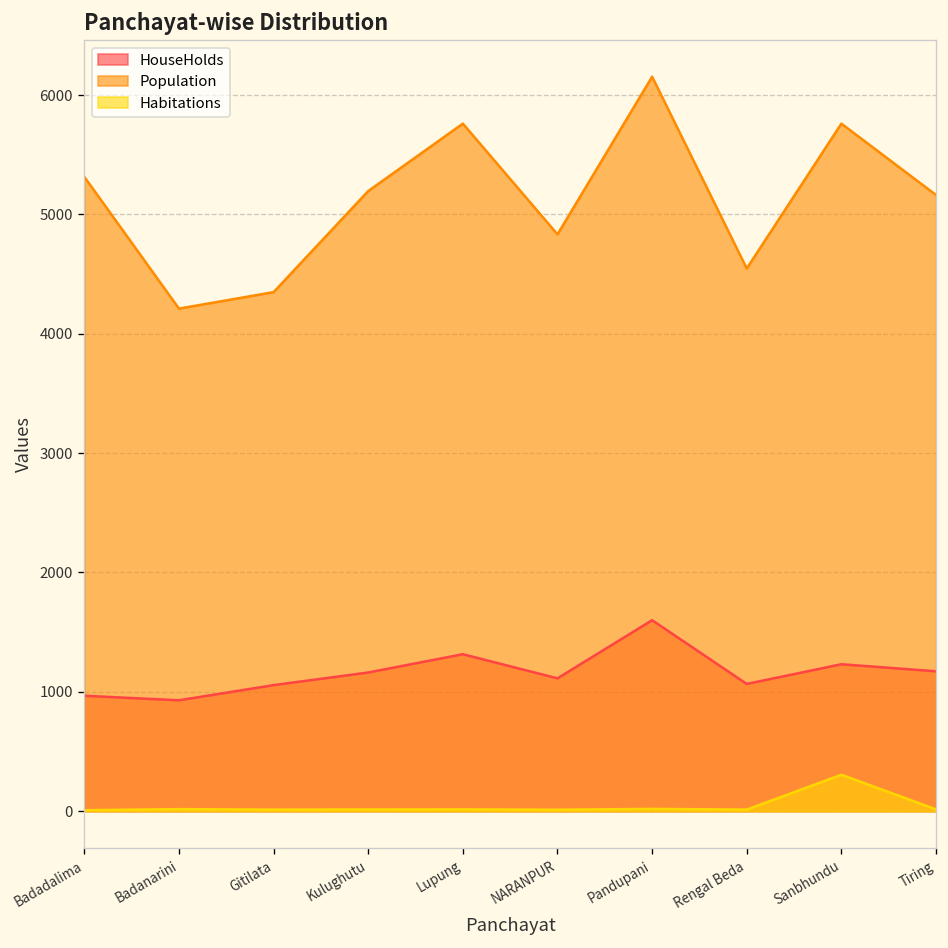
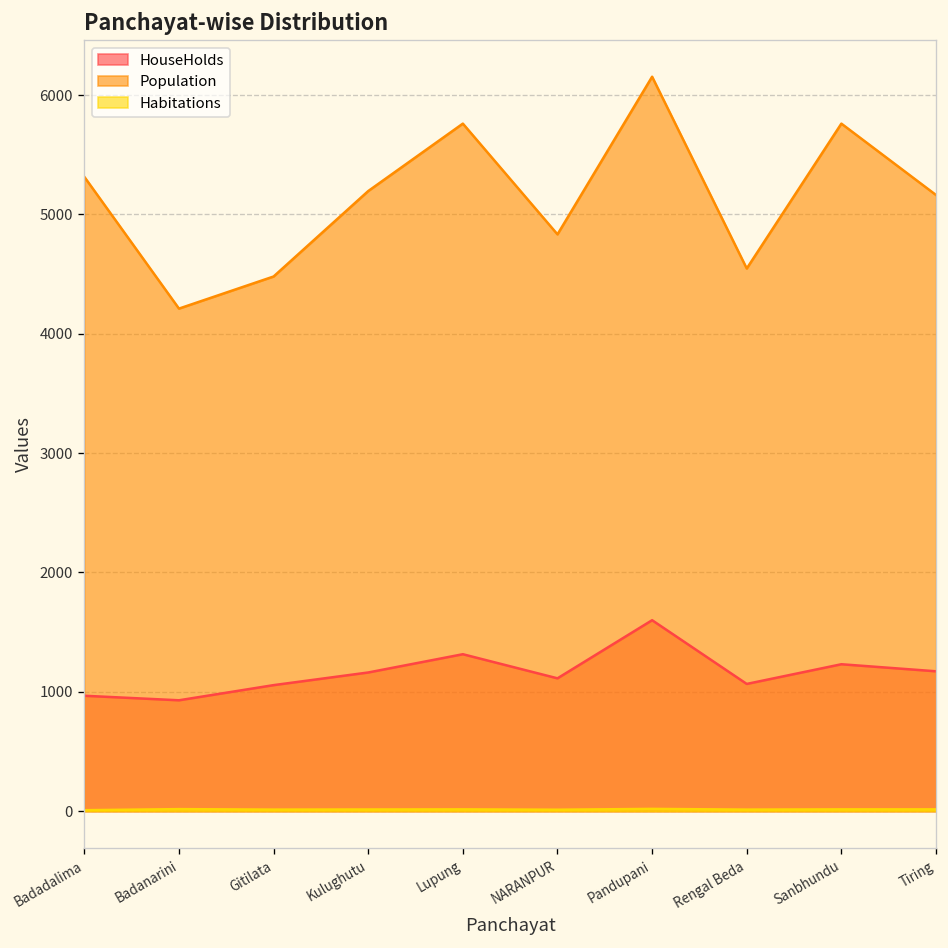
Population, Gitilata: 4300 -> 4500
Habitations, Sanbhundu: 300 -> 0
